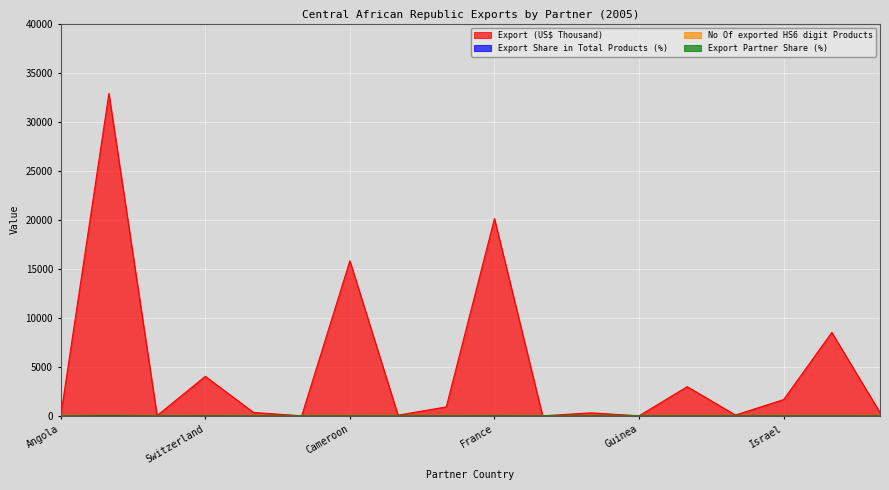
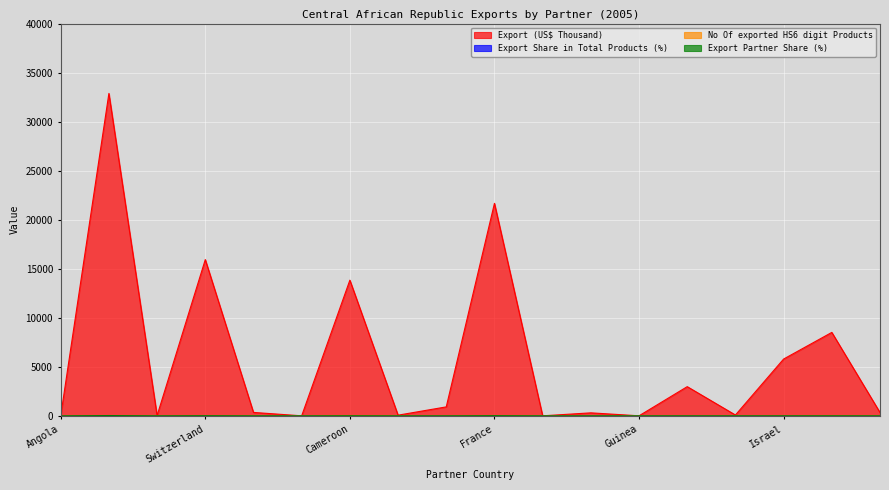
Export (US$ Thousand), Switzerland: 4000 -> 16000
Export (US$ Thousand), Cameroon: 16000 -> 14000
Export (US$ Thousand), France: 20000 -> 22000
Export (US$ Thousand), Israel: 2000 -> 6000
